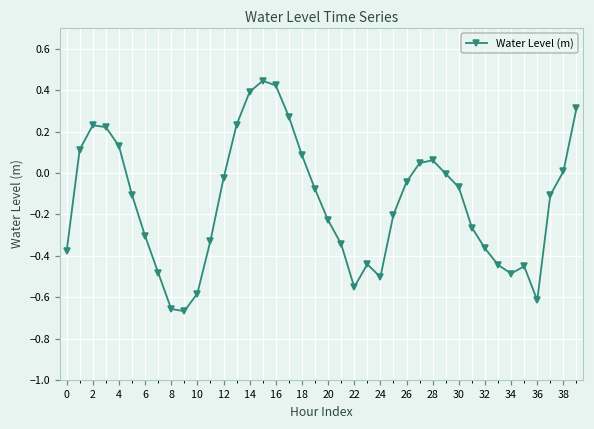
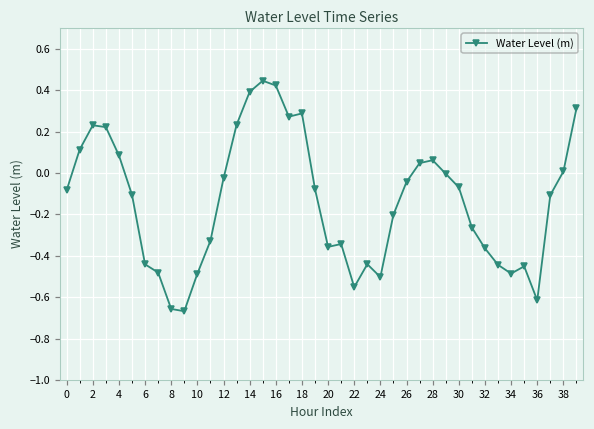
0: -0.38 -> -0.08
4: 0.13 -> 0.09
6: -0.30 -> -0.44
10: -0.58 -> -0.49
18: 0.09 -> 0.29
20: -0.23 -> -0.36
